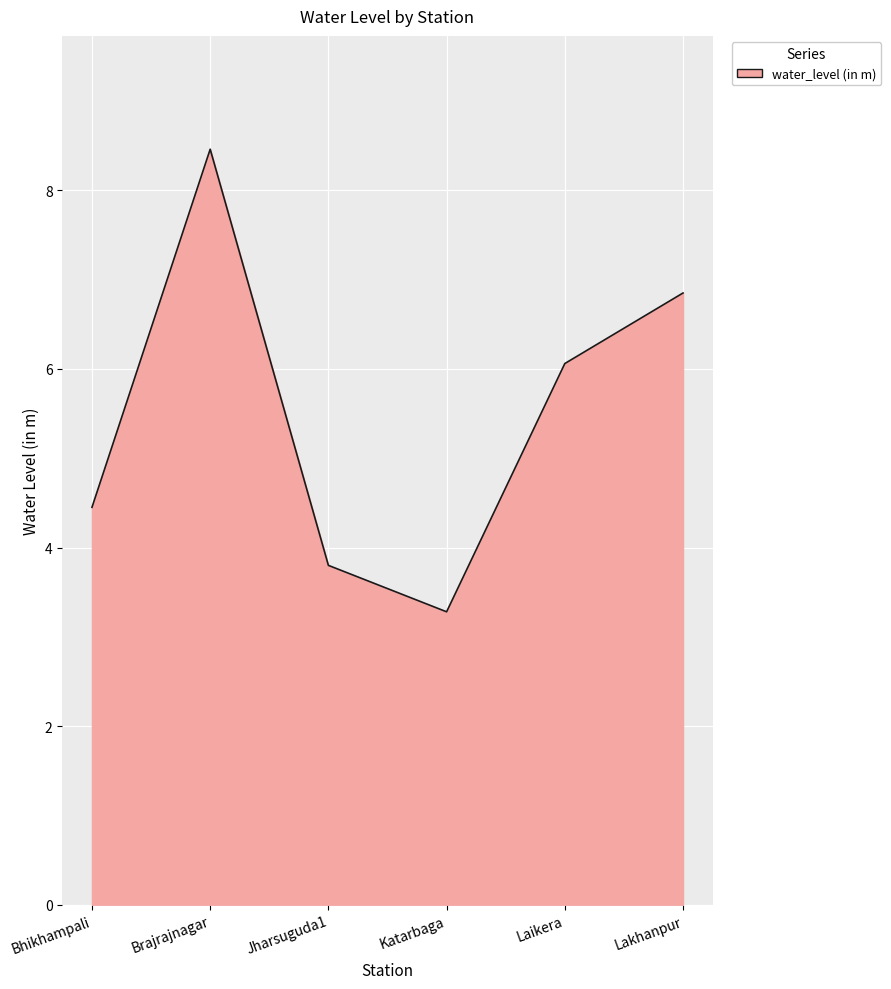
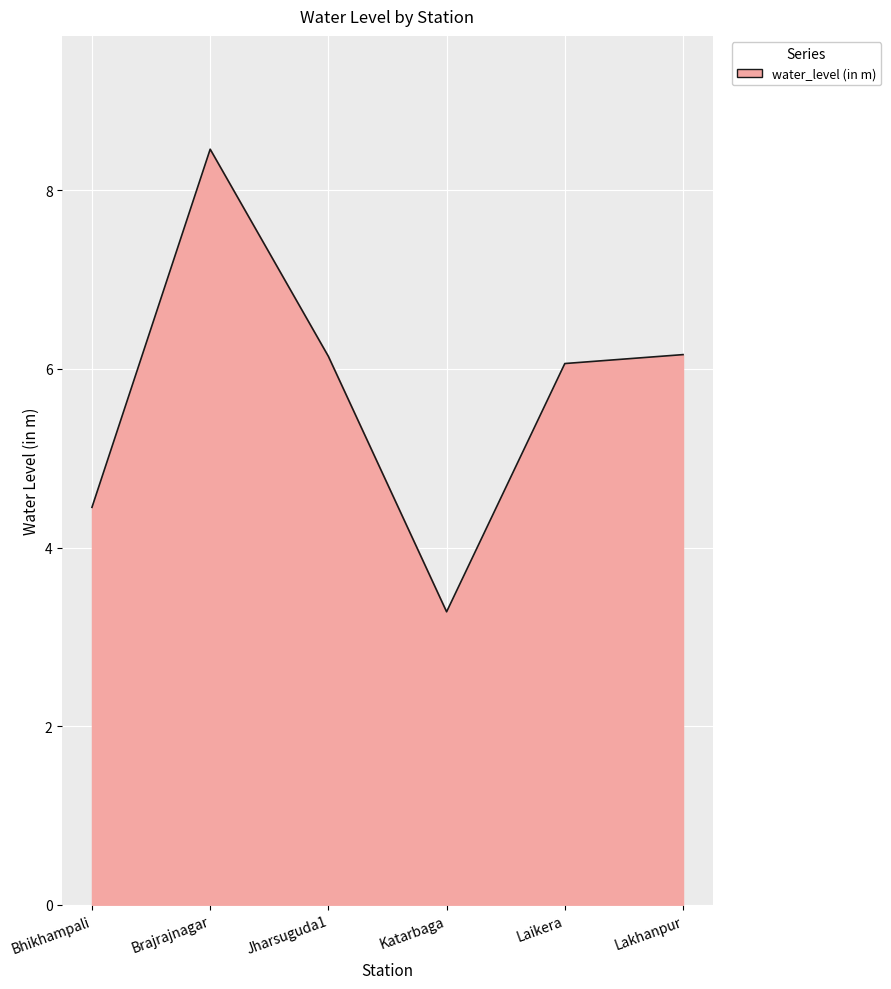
Jharsuguda1: 3.8 -> 6.1
Lakhanpur: 6.9 -> 6.2
